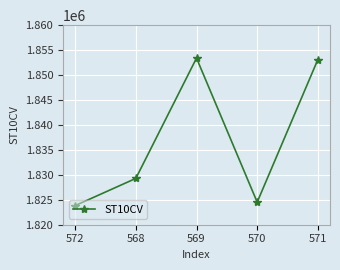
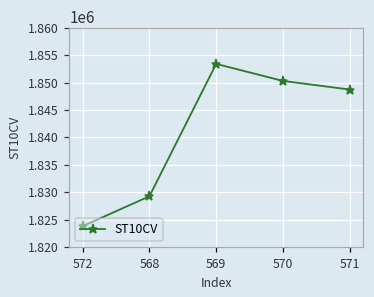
570: 1825000 -> 1850000
571: 1853000 -> 1849000
